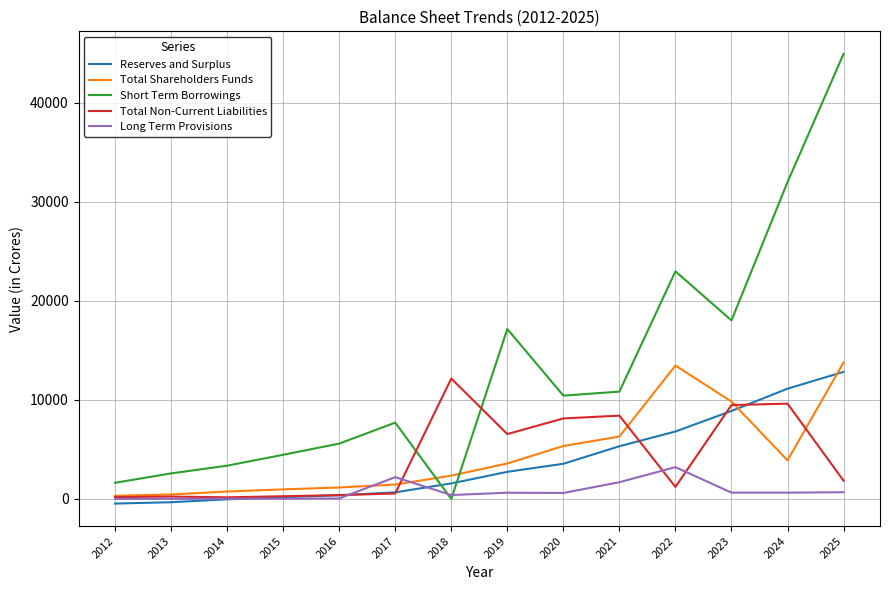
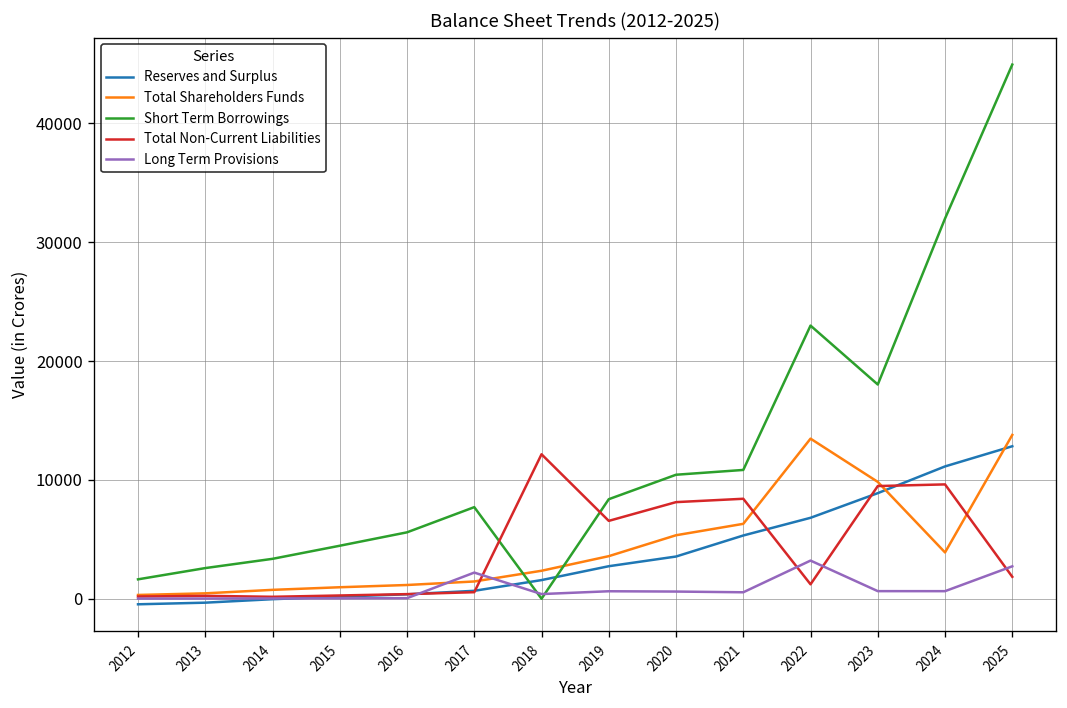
Short Term Borrowings, 2019: 17000 -> 8000
Long Term Provisions, 2021: 2000 -> 1000
Long Term Provisions, 2025: 1000 -> 3000
